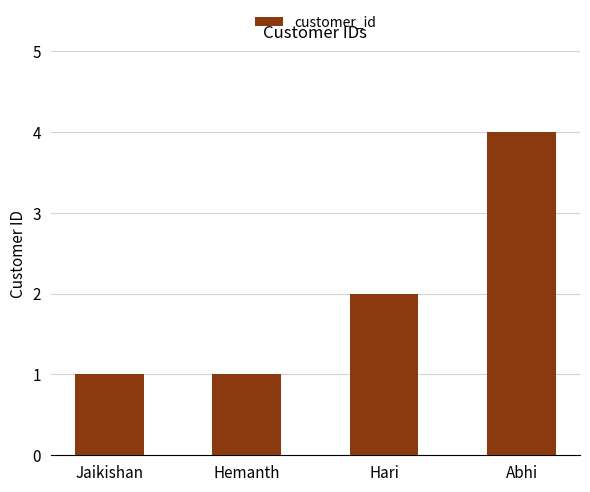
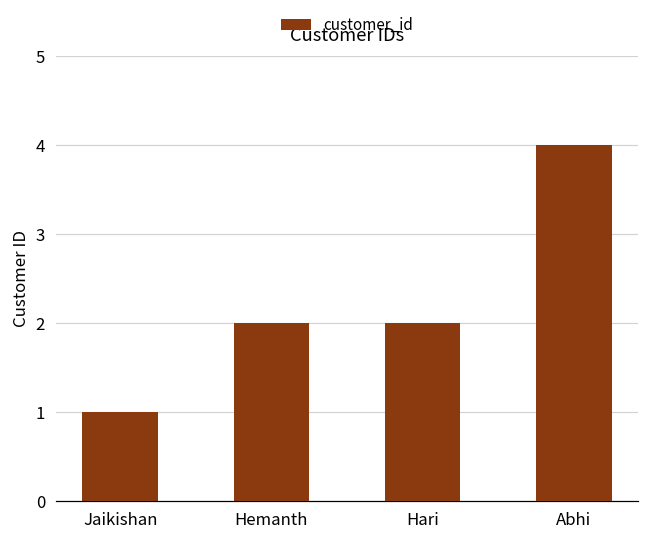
Hemanth: 1 -> 2
